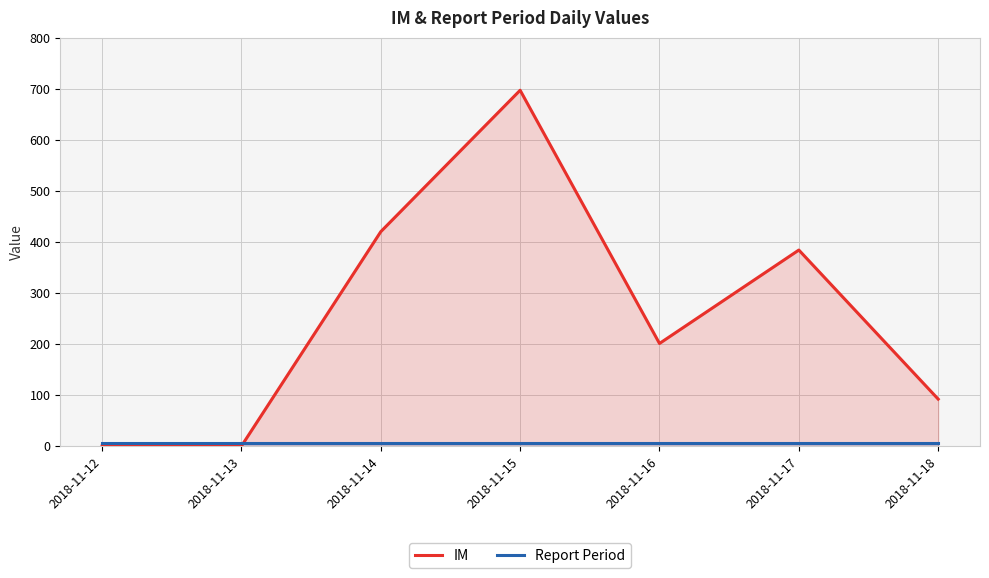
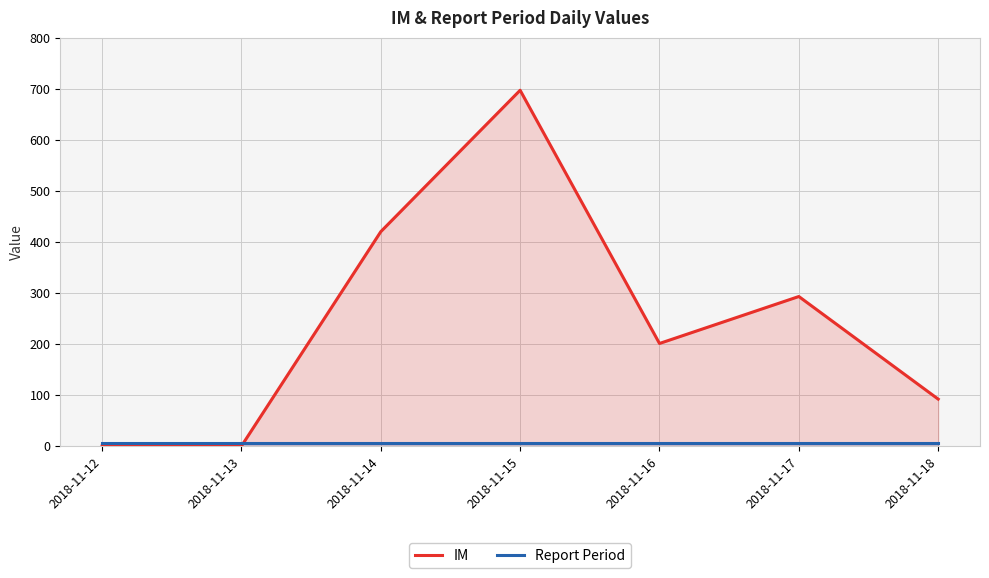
IM, 2018-11-17: 380 -> 290
